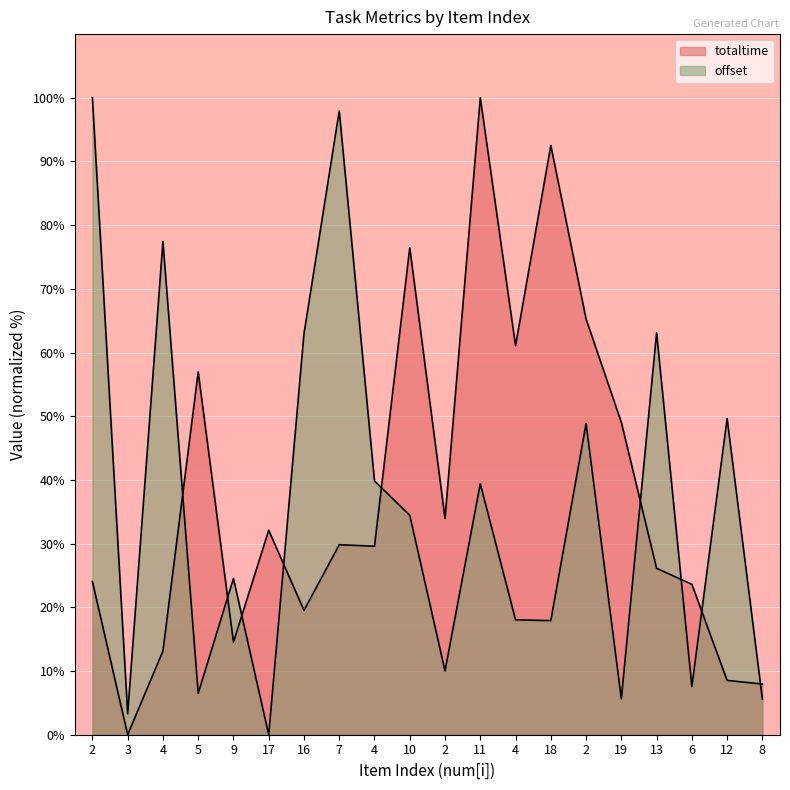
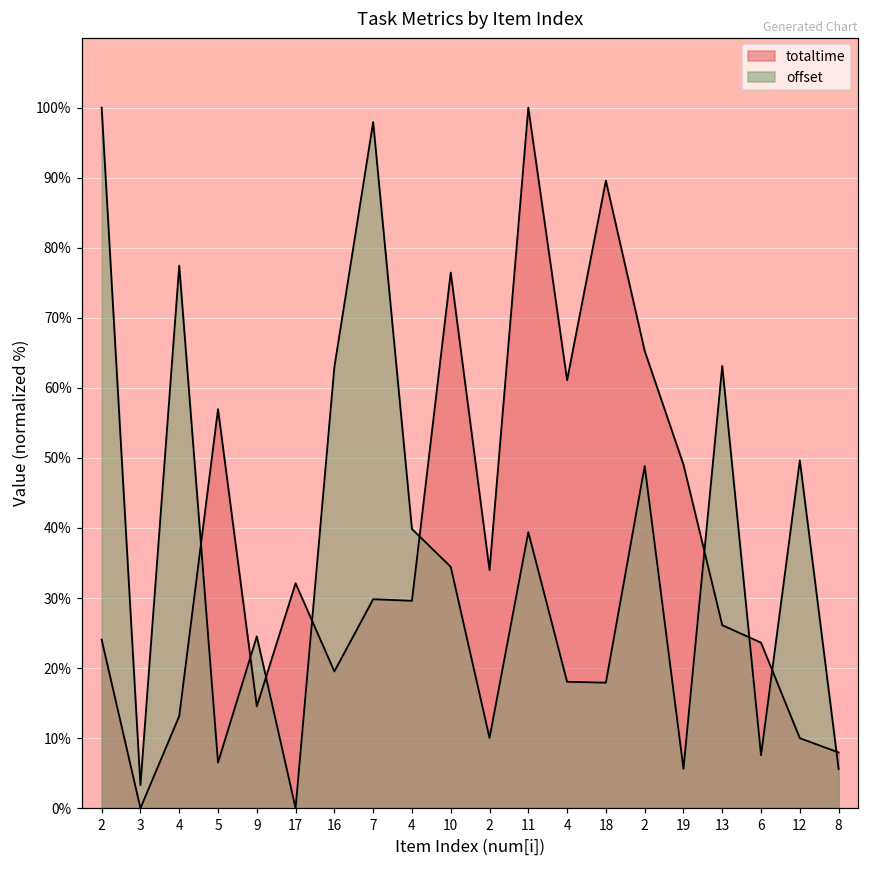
totaltime, 18: 93% -> 90%
totaltime, 12: 9% -> 10%
